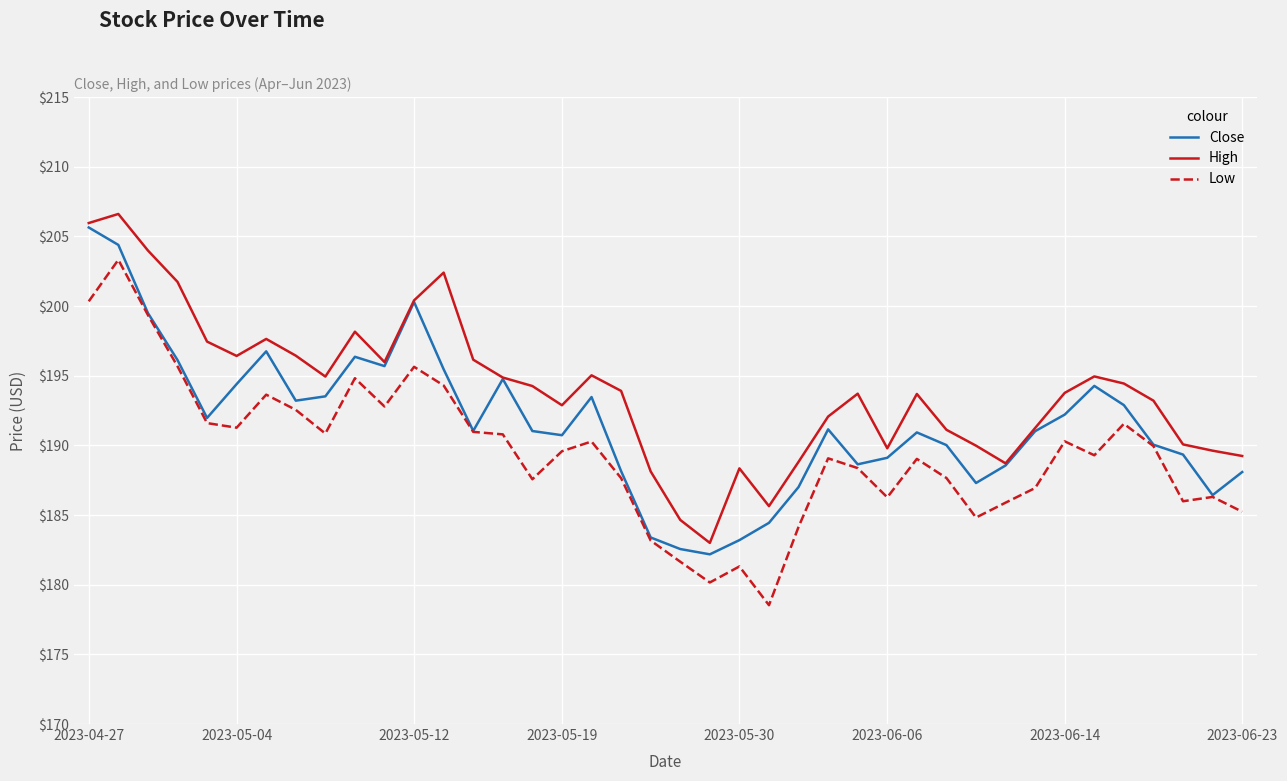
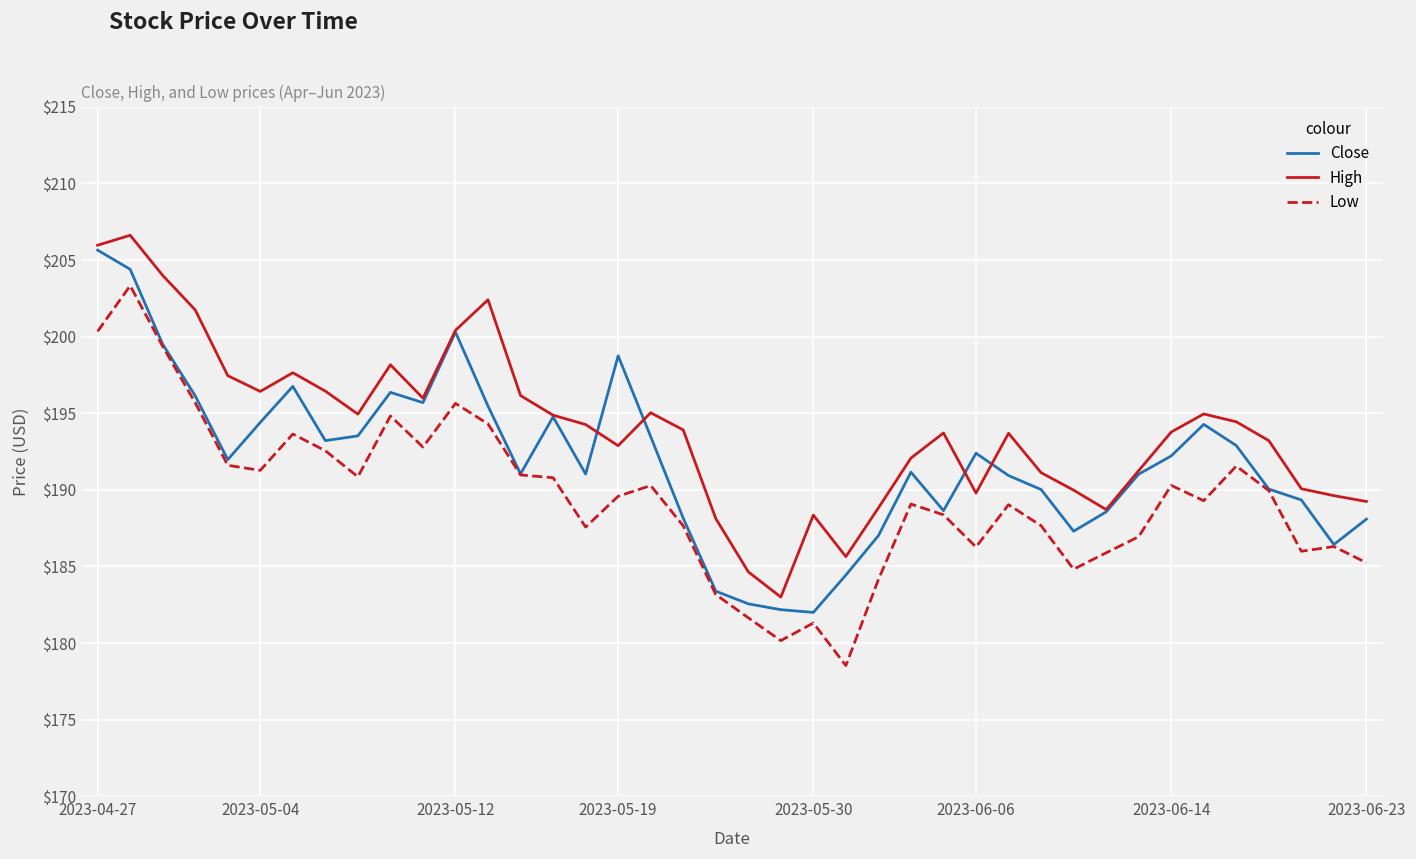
Close, 2023-05-19: $190.7 -> $198.7
Close, 2023-05-30: $183.2 -> $182.0
Close, 2023-06-06: $189.1 -> $192.4
